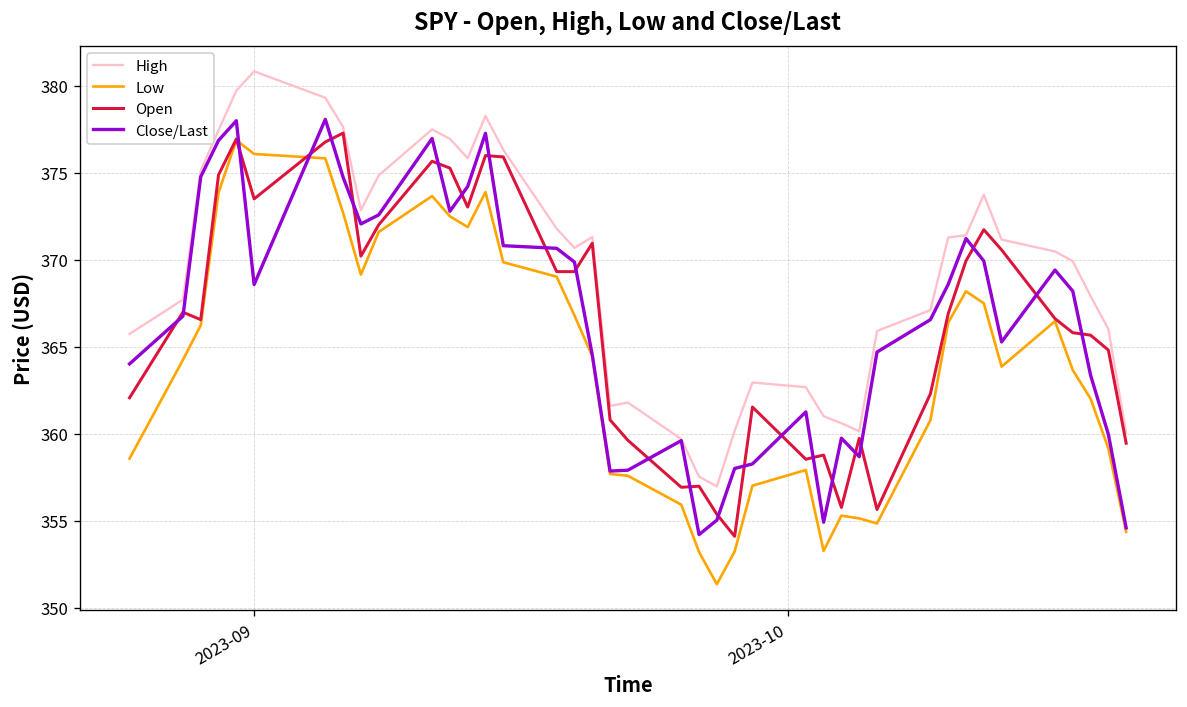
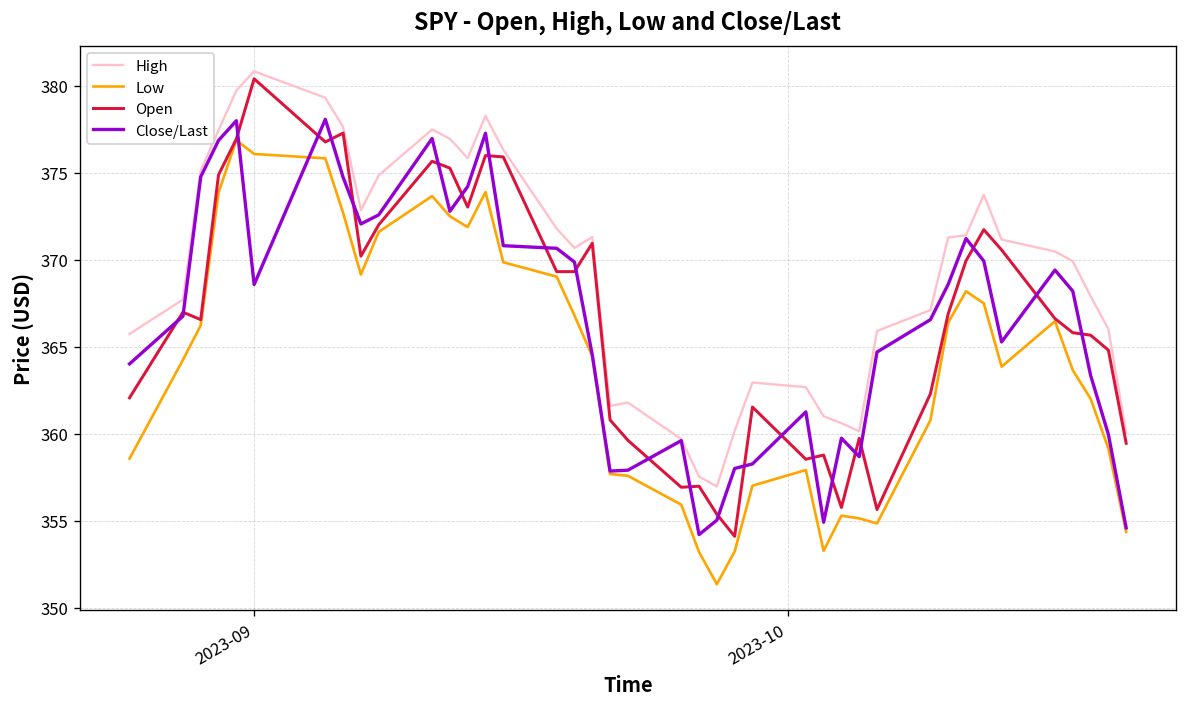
Open, 2023-09: 373.5 -> 380.4
